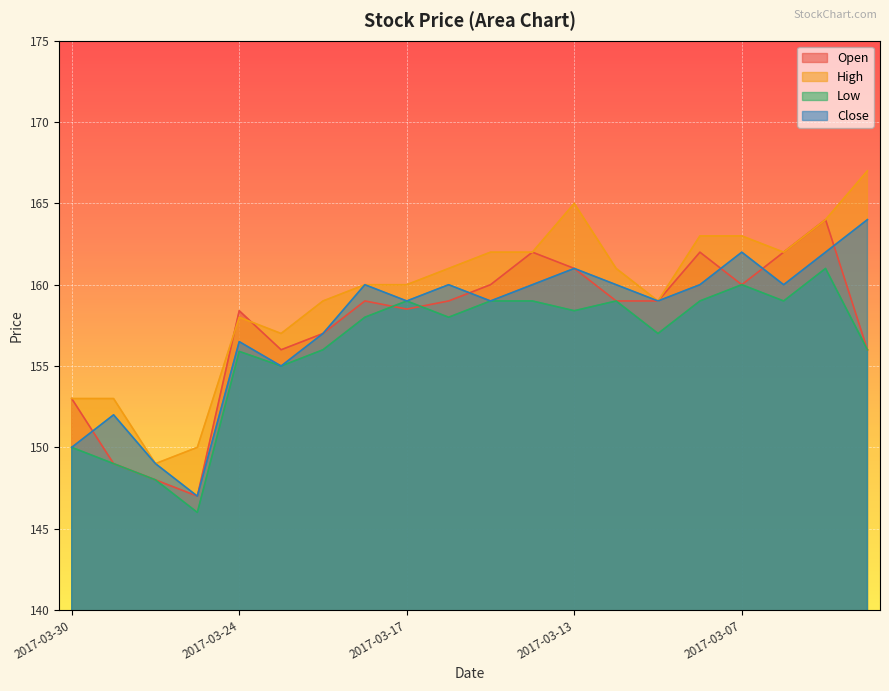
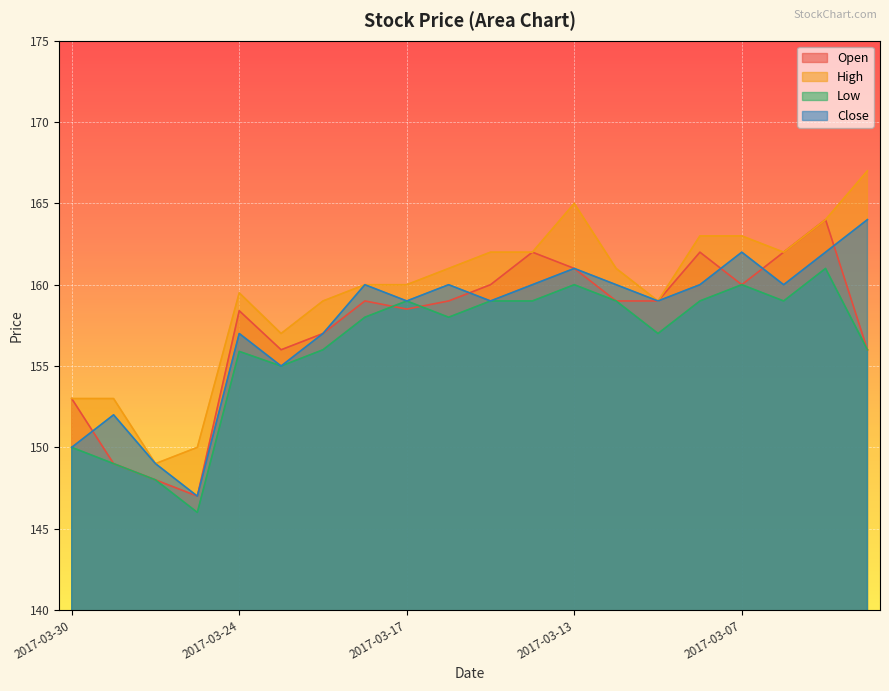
High, 2017-03-24: 158.0 -> 159.5
Close, 2017-03-24: 156.5 -> 157.0
Low, 2017-03-13: 158.4 -> 160.0
